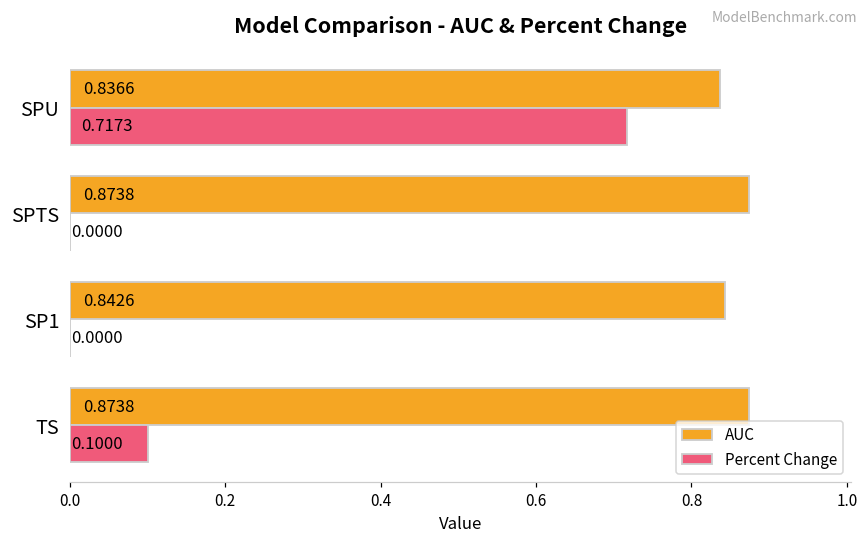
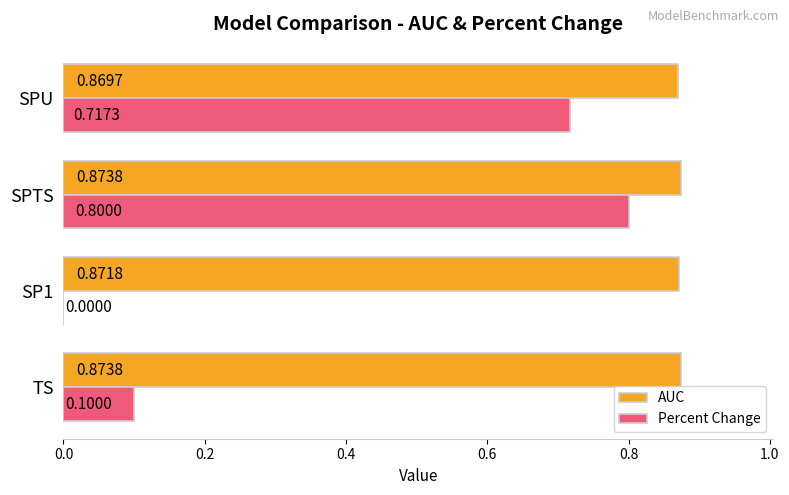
AUC, SPU: 0.8366 -> 0.8697
Percent Change, SPTS: 0.0000 -> 0.8000
AUC, SP1: 0.8426 -> 0.8718
